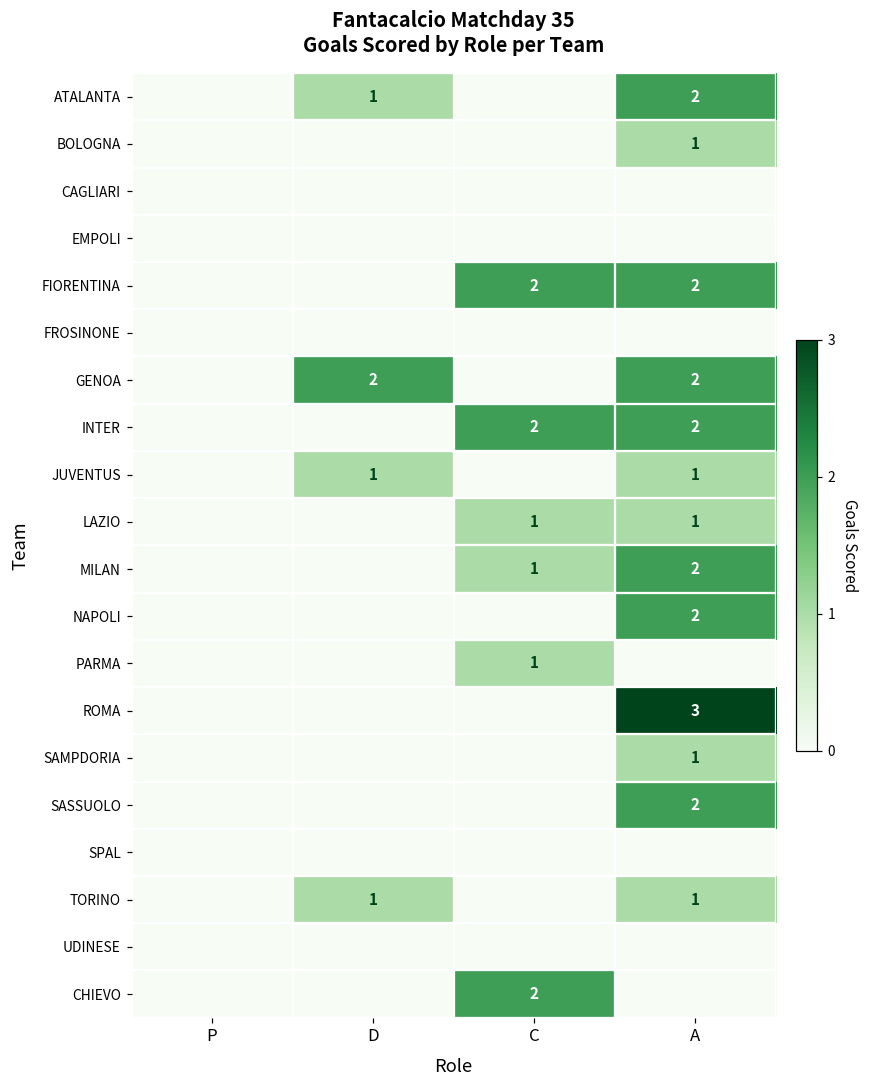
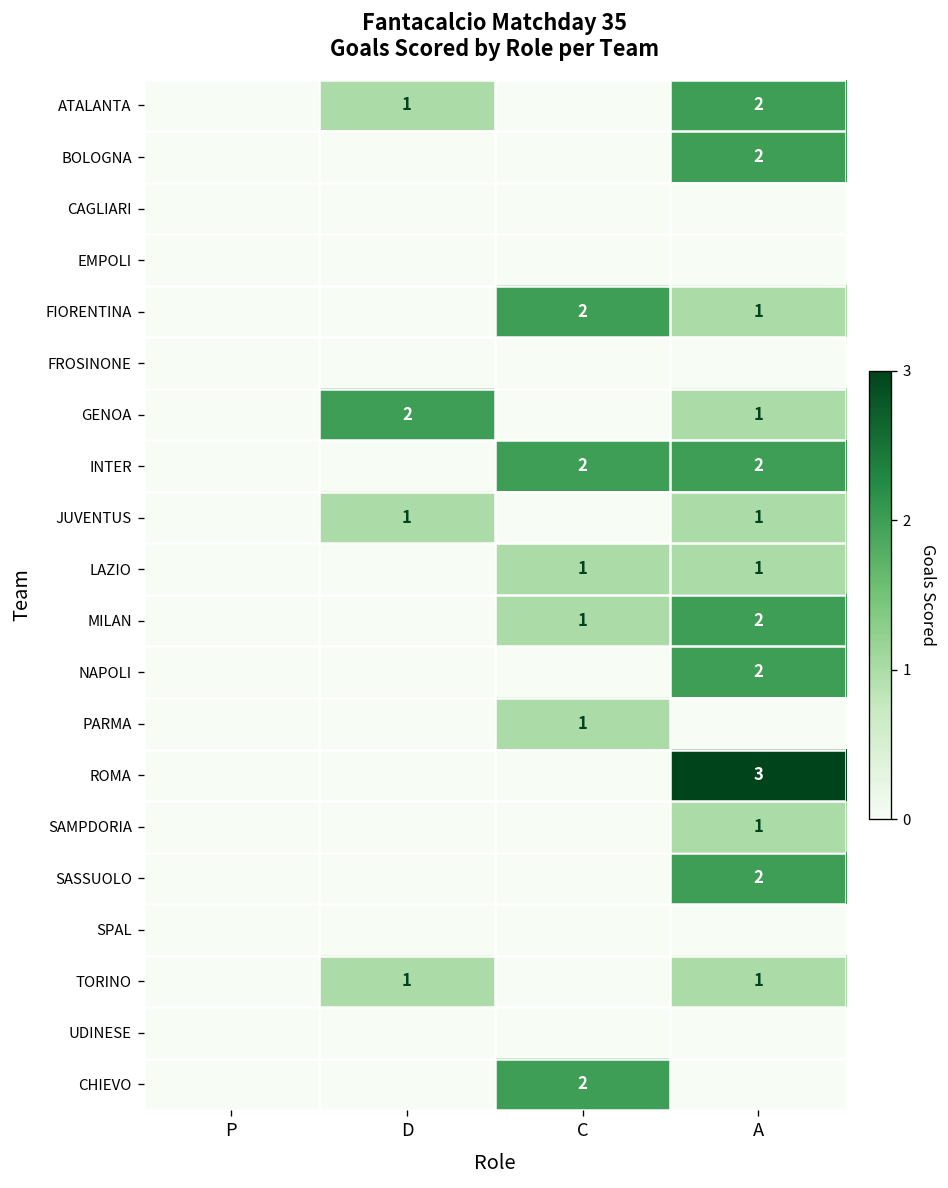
BOLOGNA, A: 1 -> 2
FIORENTINA, A: 2 -> 1
GENOA, A: 2 -> 1
